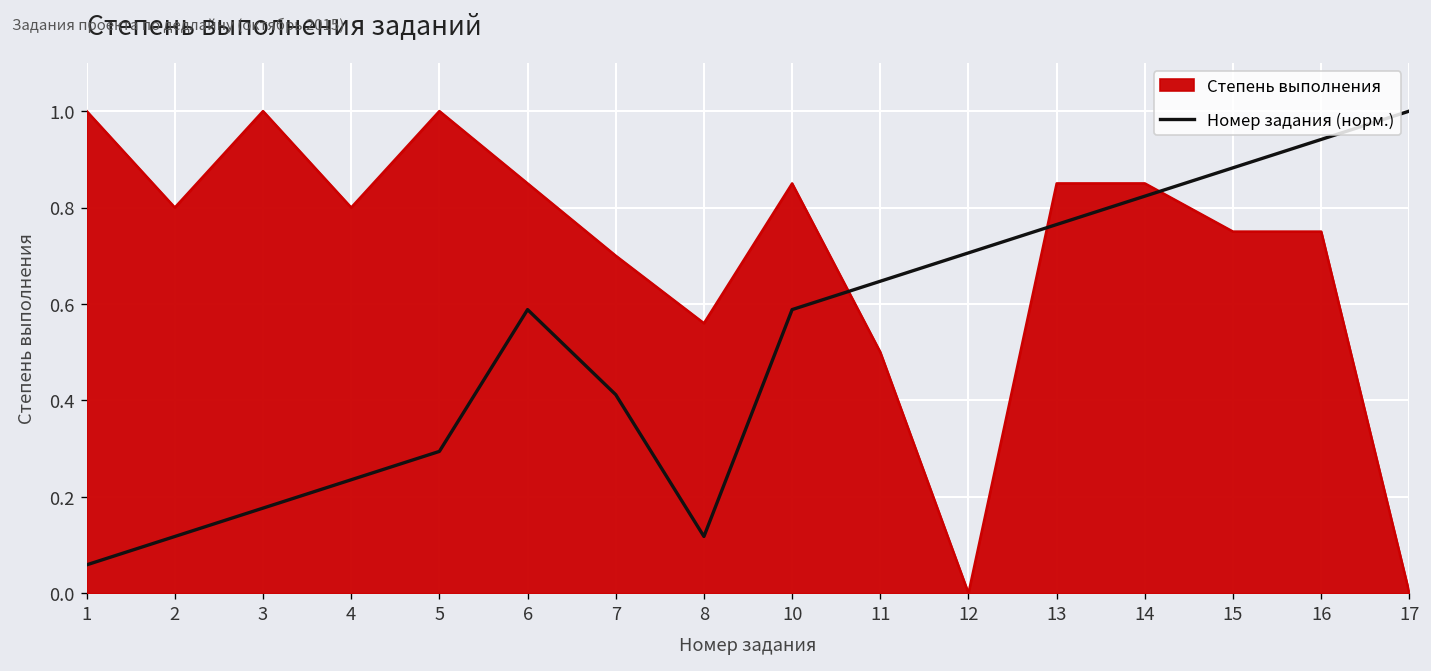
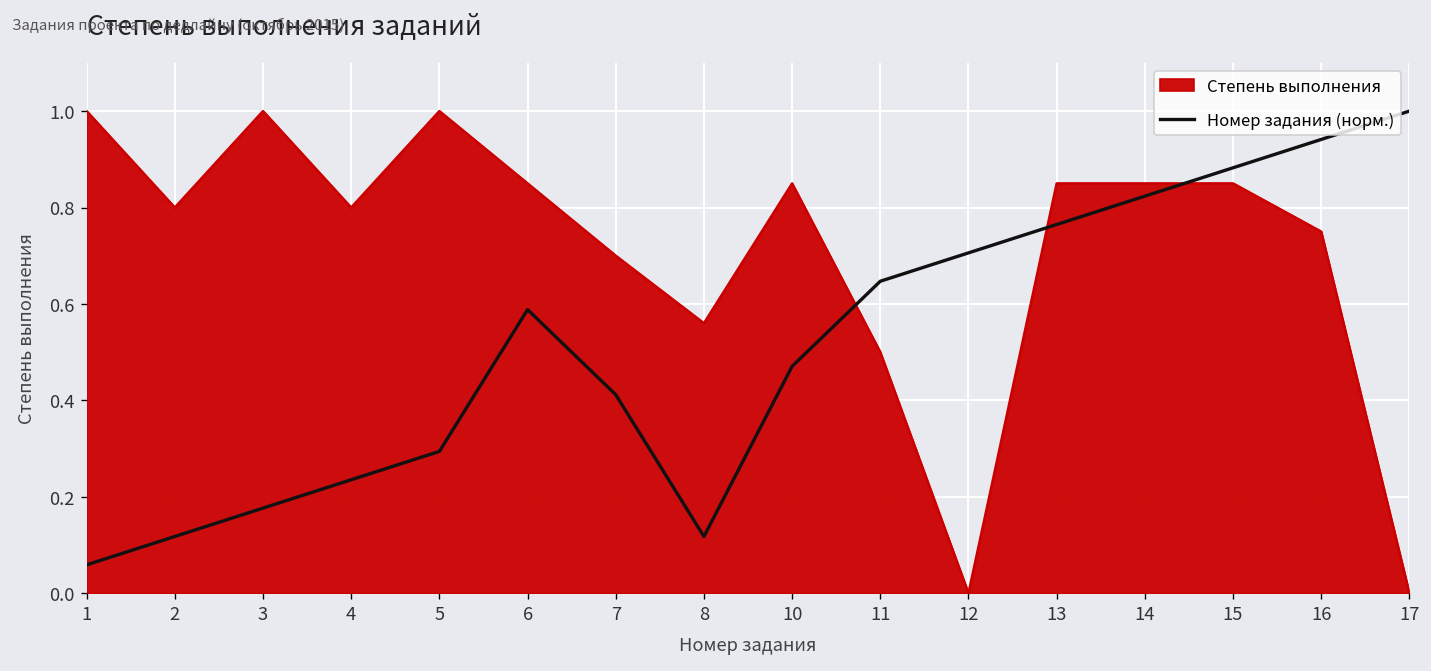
Номер задания (норм.), 10: 0.59 -> 0.47
Степень выполнения, 15: 0.75 -> 0.85
